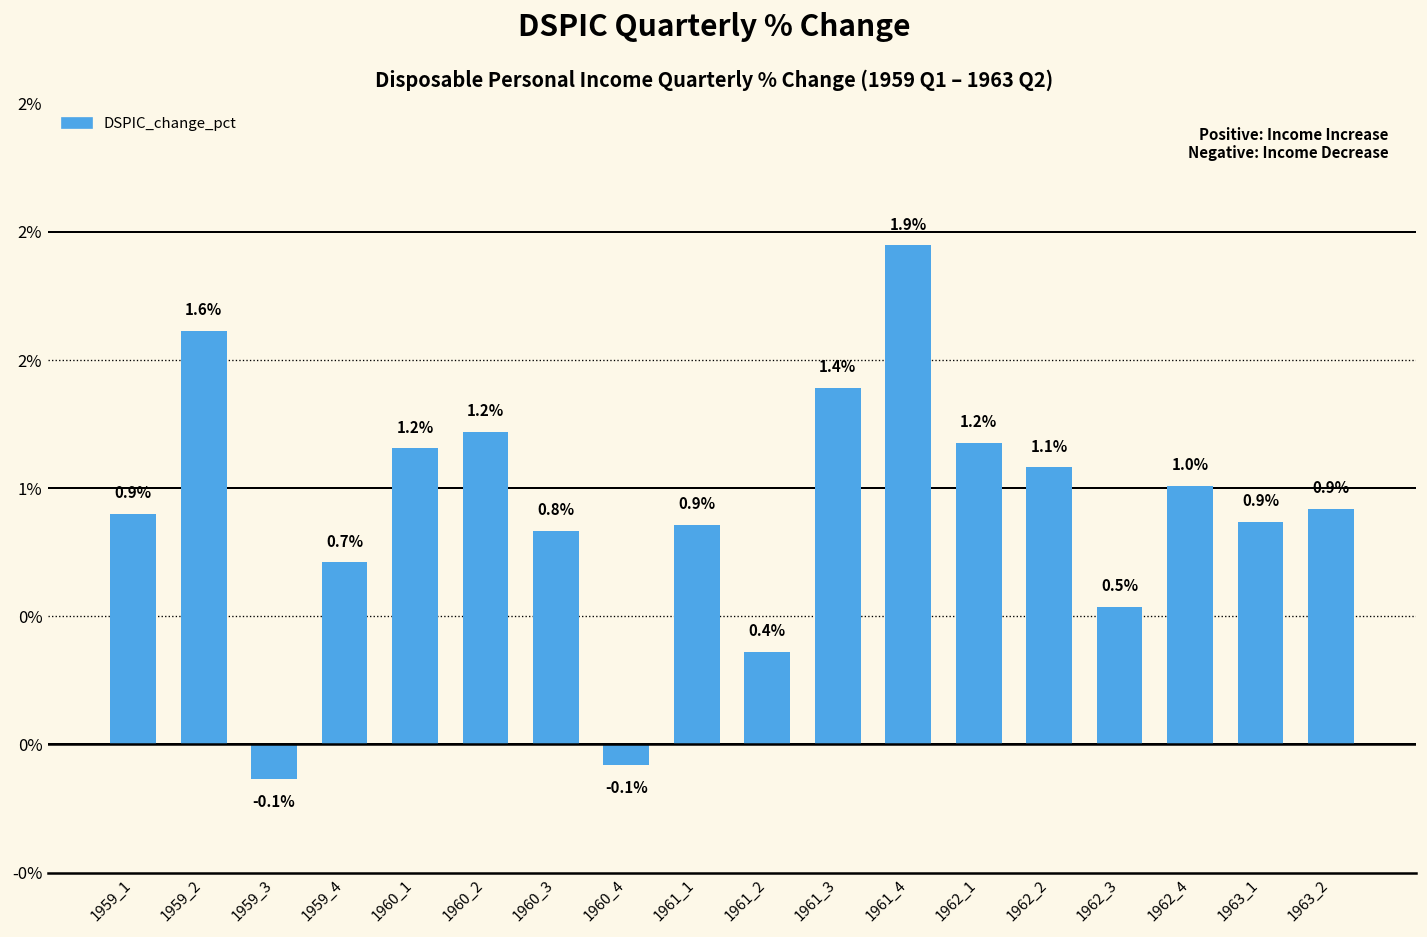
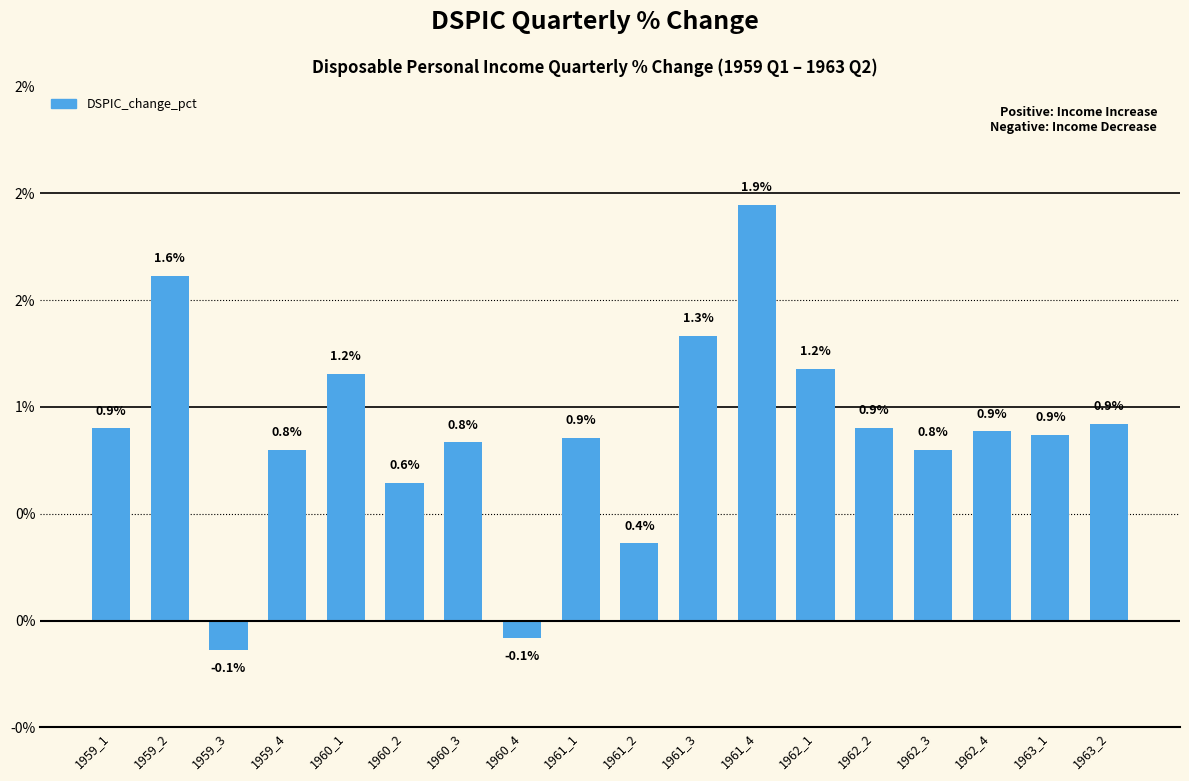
1959_4: 0.7% -> 0.8%
1960_2: 1.2% -> 0.6%
1961_3: 1.4% -> 1.3%
1962_2: 1.1% -> 0.9%
1962_3: 0.5% -> 0.8%
1962_4: 1.0% -> 0.9%
